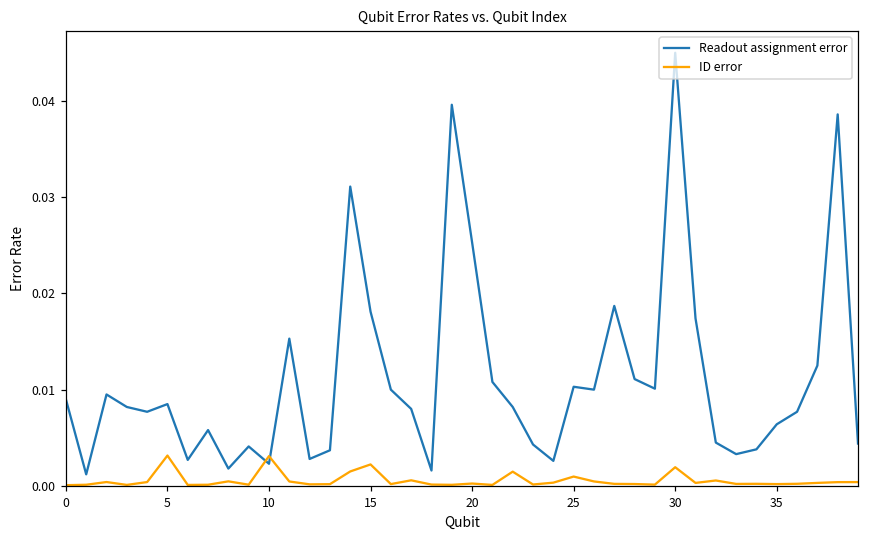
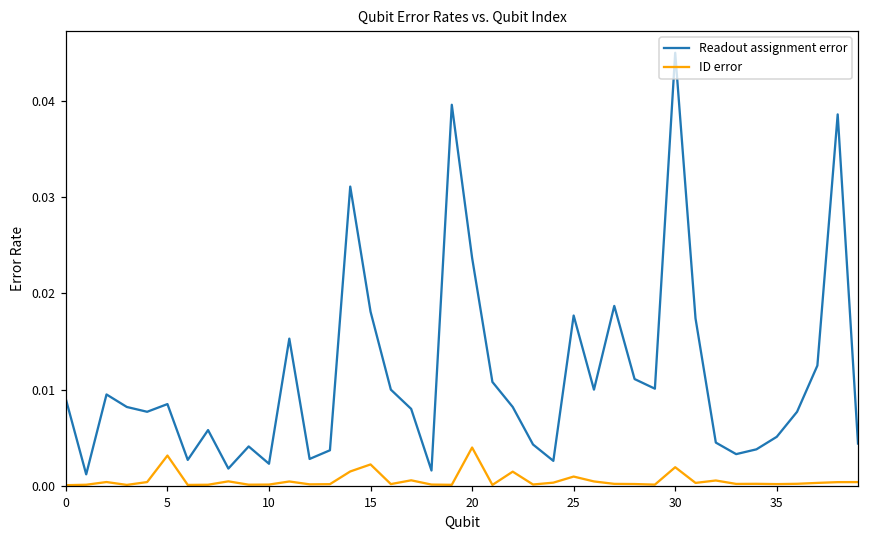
ID error, 10: 0.003 -> 0.000
Readout assignment error, 20: 0.025 -> 0.024
ID error, 20: 0.000 -> 0.004
Readout assignment error, 25: 0.010 -> 0.018
Readout assignment error, 35: 0.006 -> 0.005
